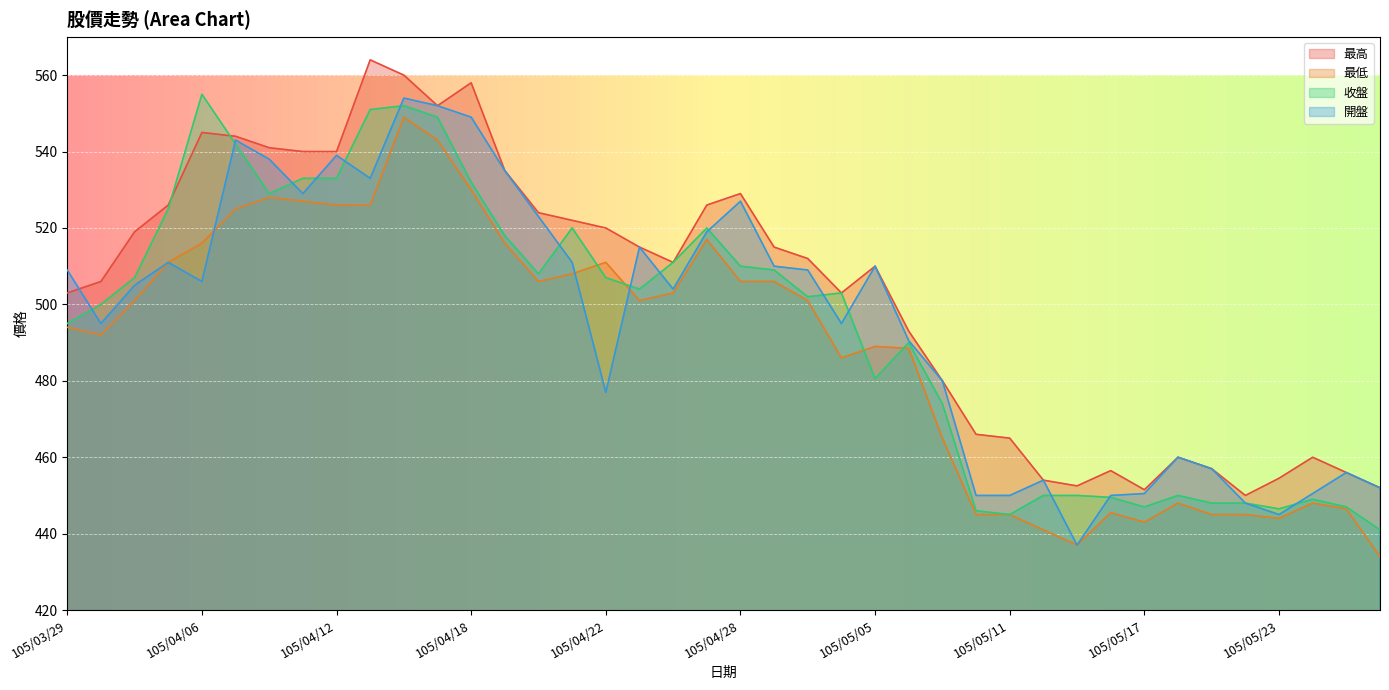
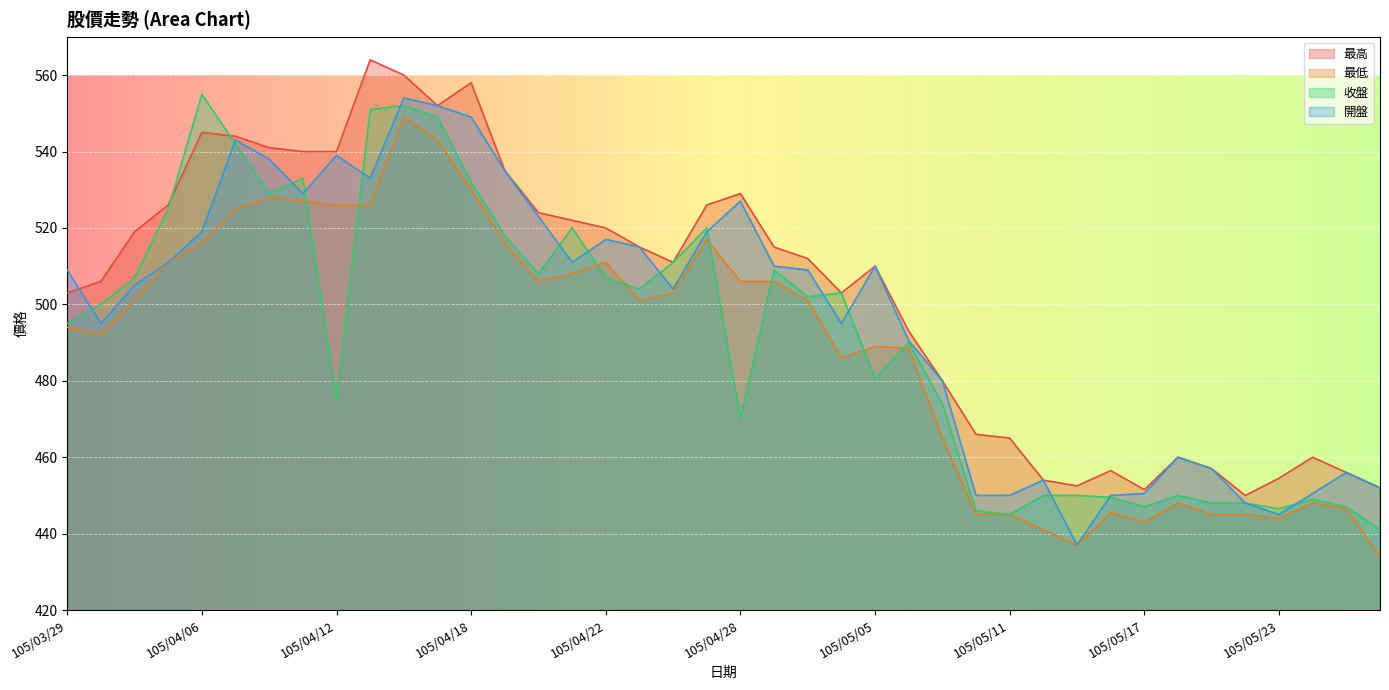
開盤, 105/04/06: 506 -> 519
收盤, 105/04/12: 533 -> 475
開盤, 105/04/22: 477 -> 517
收盤, 105/04/28: 510 -> 470
